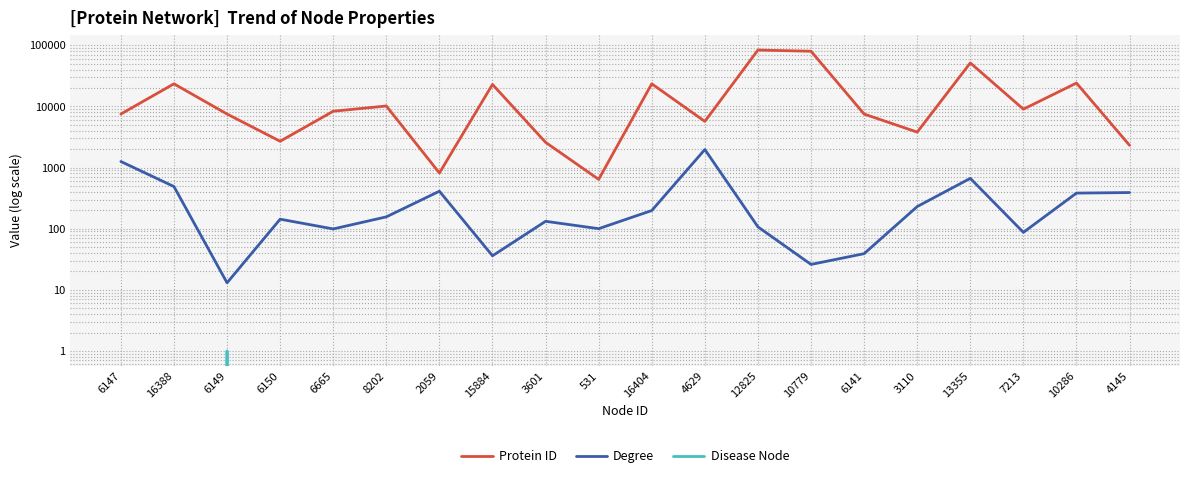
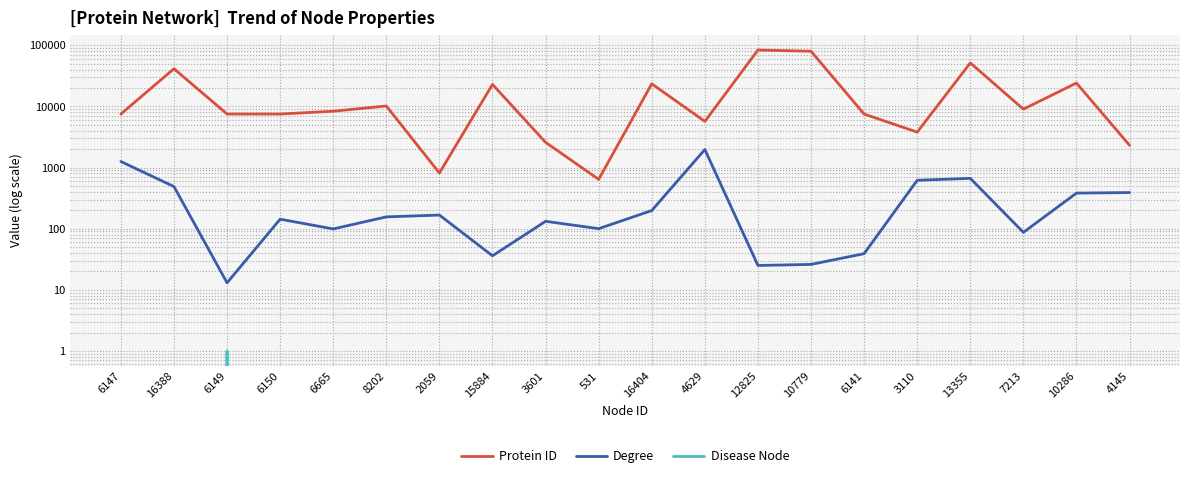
Protein ID, 16388: 23000 -> 40000
Protein ID, 6150: 3000 -> 8000
Degree, 2059: 400 -> 170
Degree, 12825: 110 -> 25
Degree, 3110: 230 -> 600
